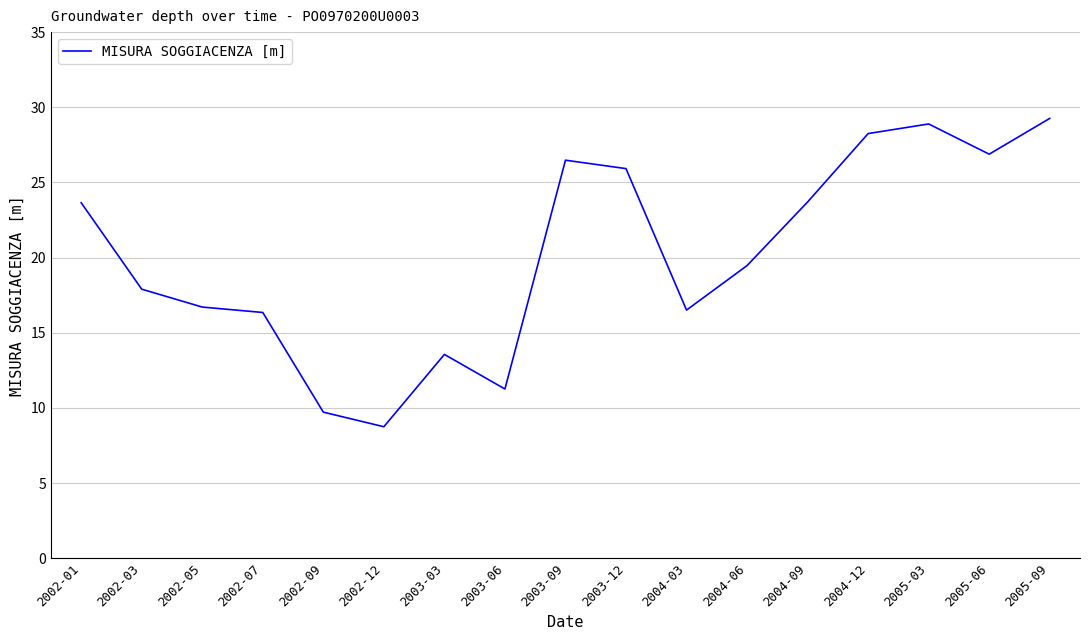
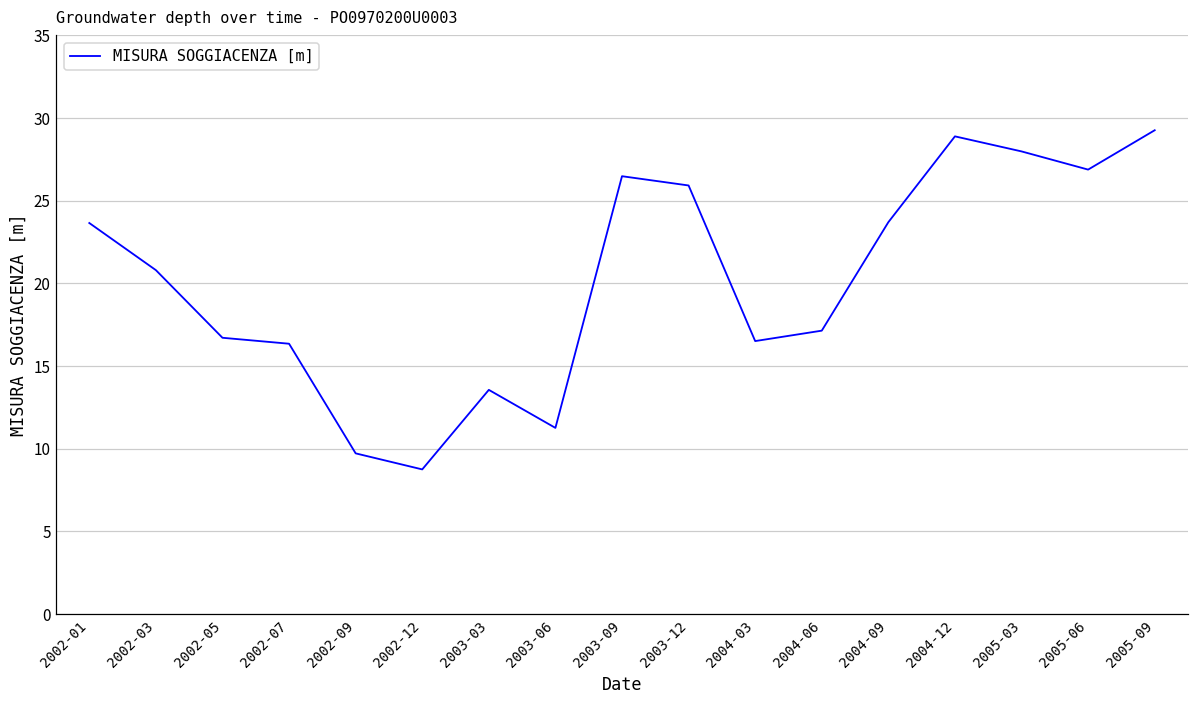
2002-03: 17.9 -> 20.8
2004-06: 19.5 -> 17.1
2004-12: 28.3 -> 28.9
2005-03: 28.9 -> 28.0
